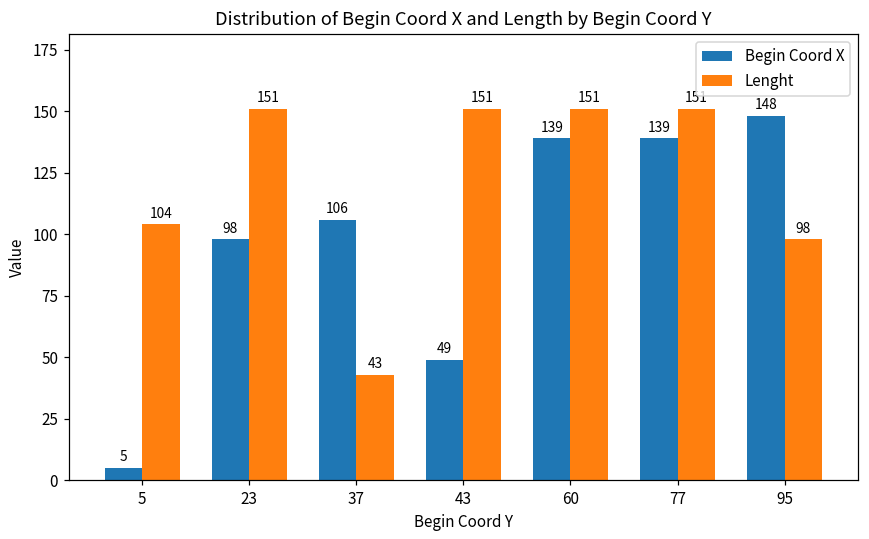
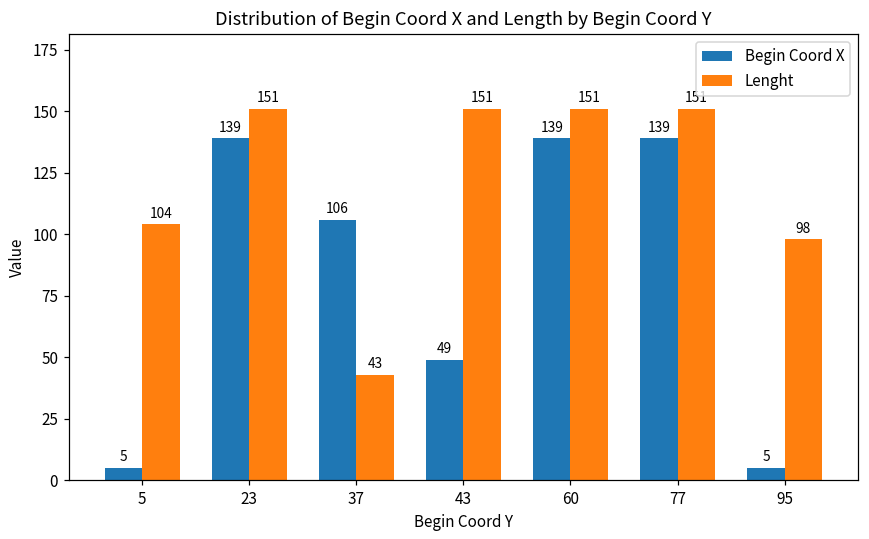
Begin Coord X, 23: 98 -> 139
Begin Coord X, 95: 148 -> 5
